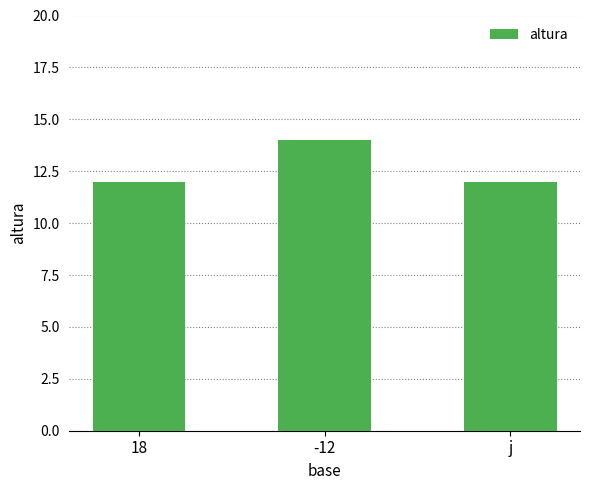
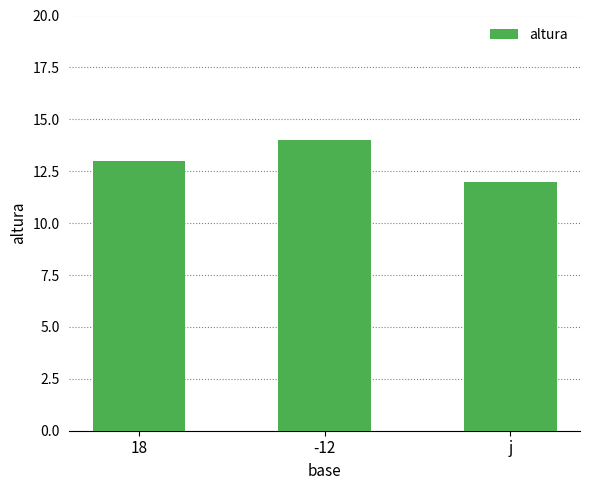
18: 12 -> 13
